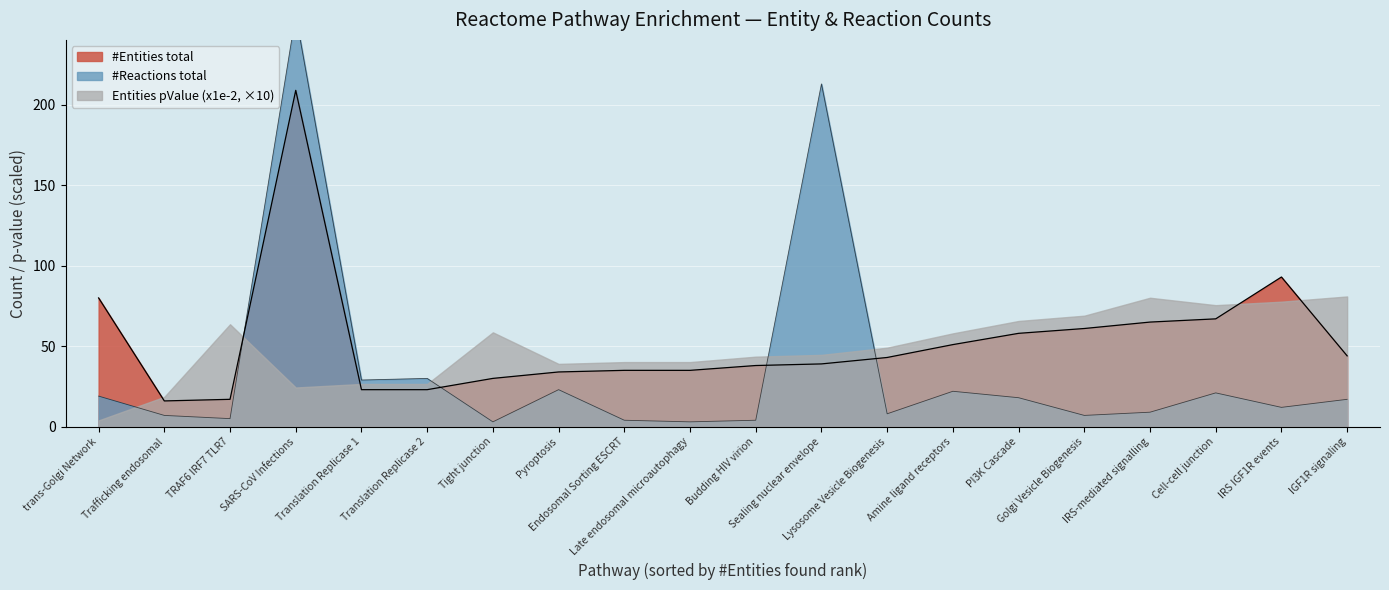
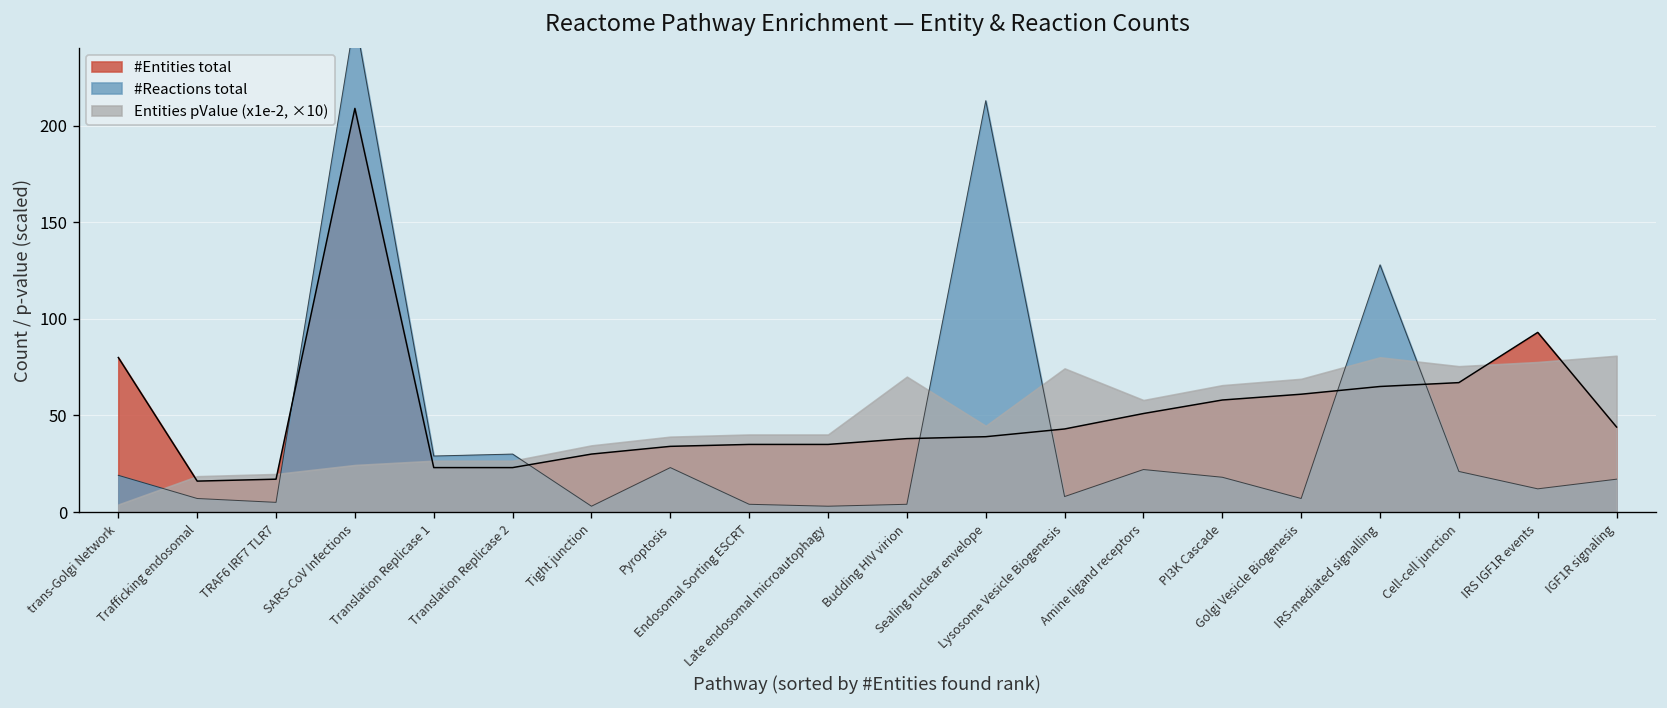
Entities pValue (x1e-2, ×10), TRAF6 IRF7 TLR7: 64 -> 20
Entities pValue (x1e-2, ×10), Tight junction: 59 -> 34
Entities pValue (x1e-2, ×10), Budding HIV virion: 44 -> 70
Entities pValue (x1e-2, ×10), Lysosome Vesicle Biogenesis: 49 -> 74
#Reactions total, IRS-mediated signalling: 9 -> 128
